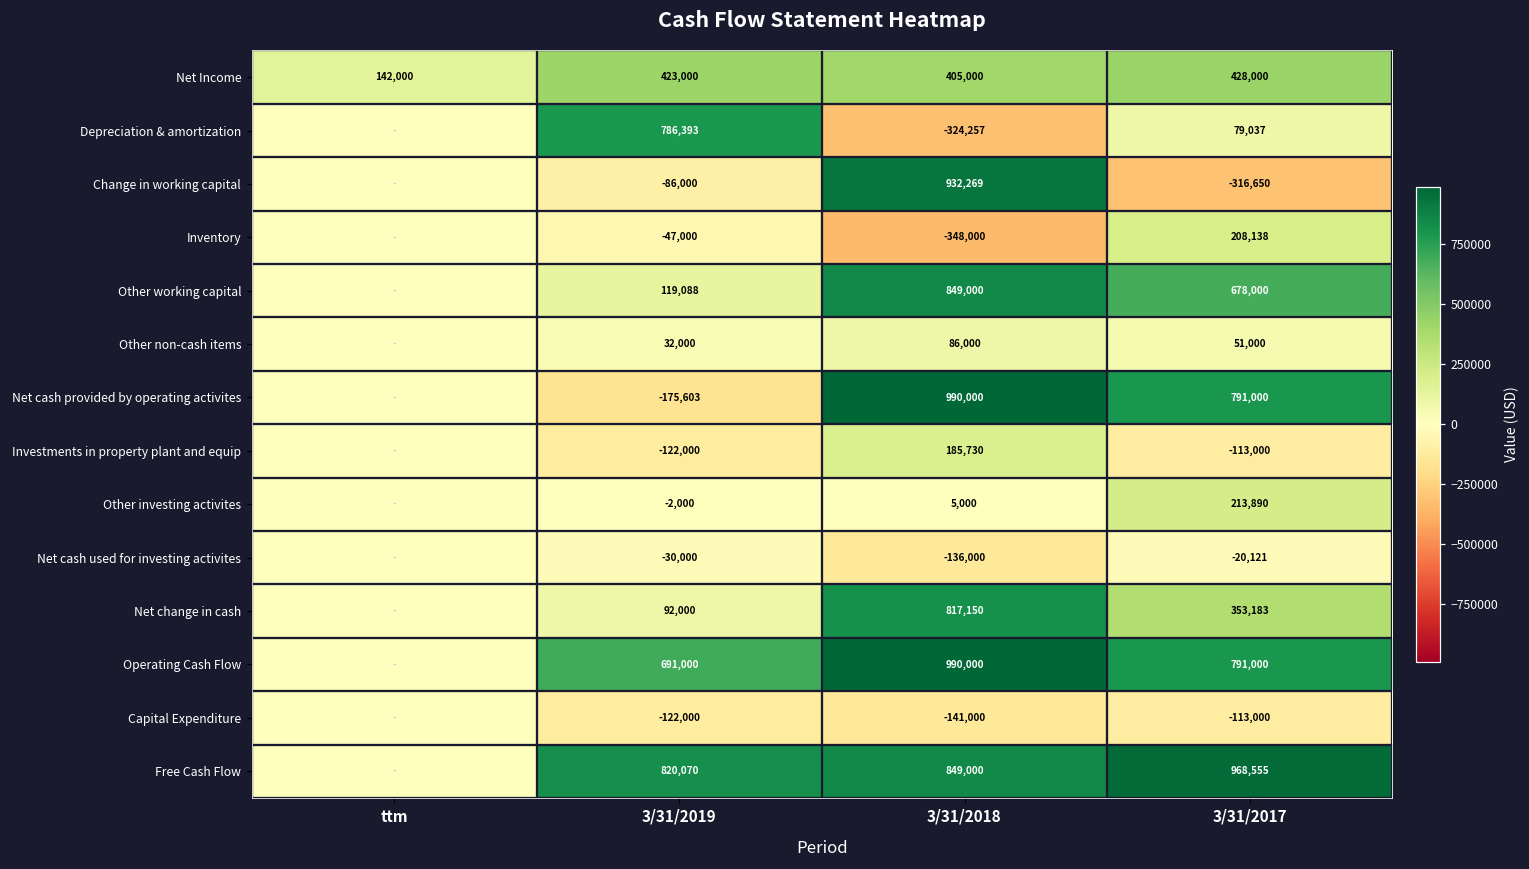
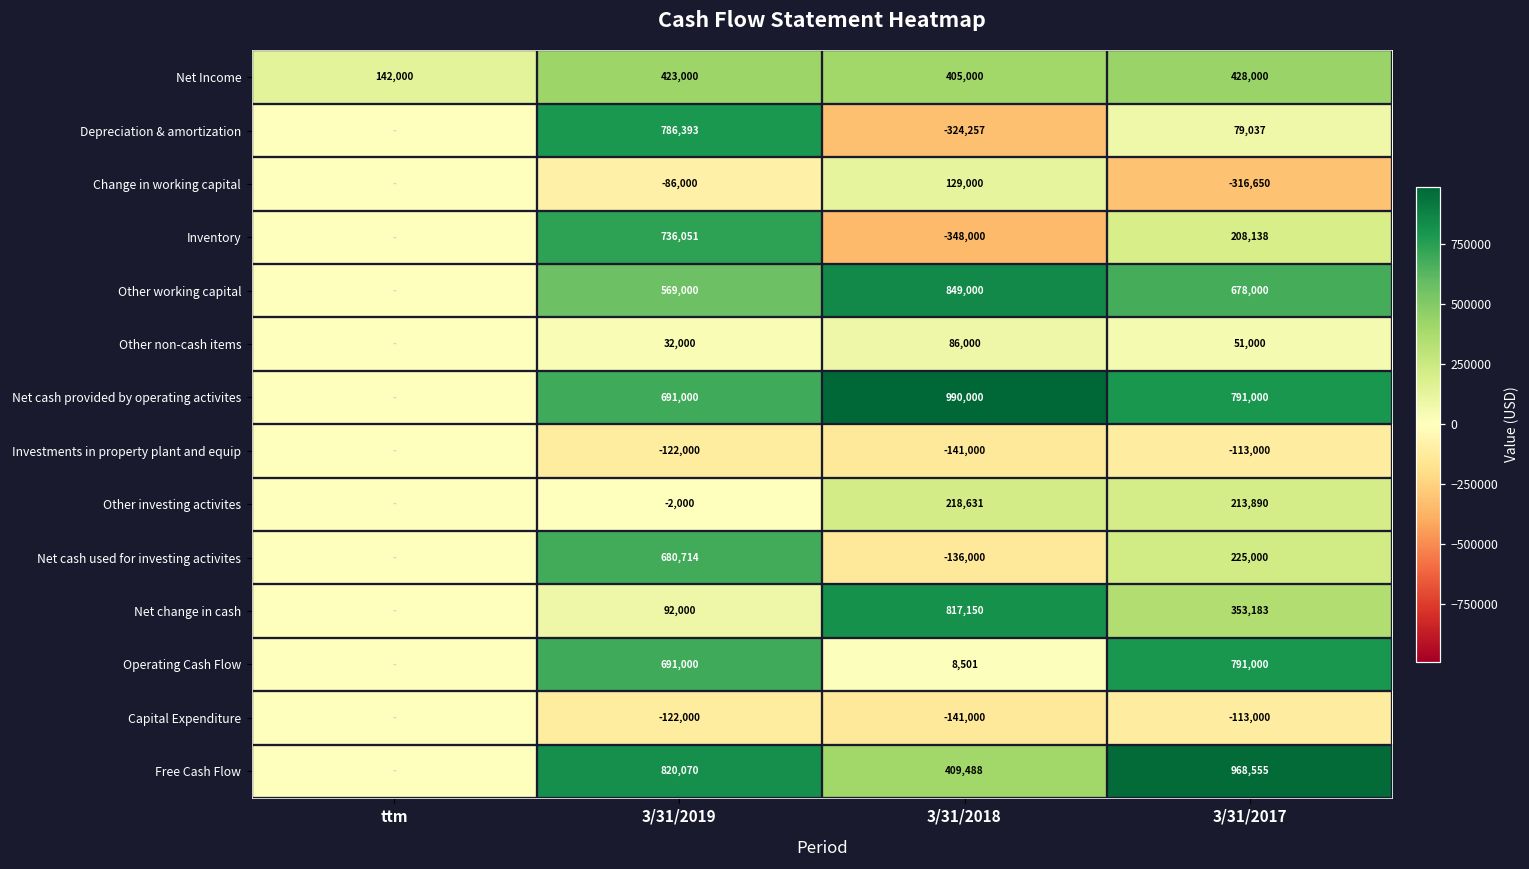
Change in working capital, 3/31/2018: 932,269 -> 129,000
Inventory, 3/31/2019: -47,000 -> 736,051
Other working capital, 3/31/2019: 119,088 -> 569,000
Net cash provided by operating activites, 3/31/2019: -175,603 -> 691,000
Investments in property plant and equip, 3/31/2018: 185,730 -> -141,000
Other investing activites, 3/31/2018: 5,000 -> 218,631
Net cash used for investing activites, 3/31/2019: -30,000 -> 680,714
Net cash used for investing activites, 3/31/2017: -20,121 -> 225,000
Operating Cash Flow, 3/31/2018: 990,000 -> 8,501
Free Cash Flow, 3/31/2018: 849,000 -> 409,488
